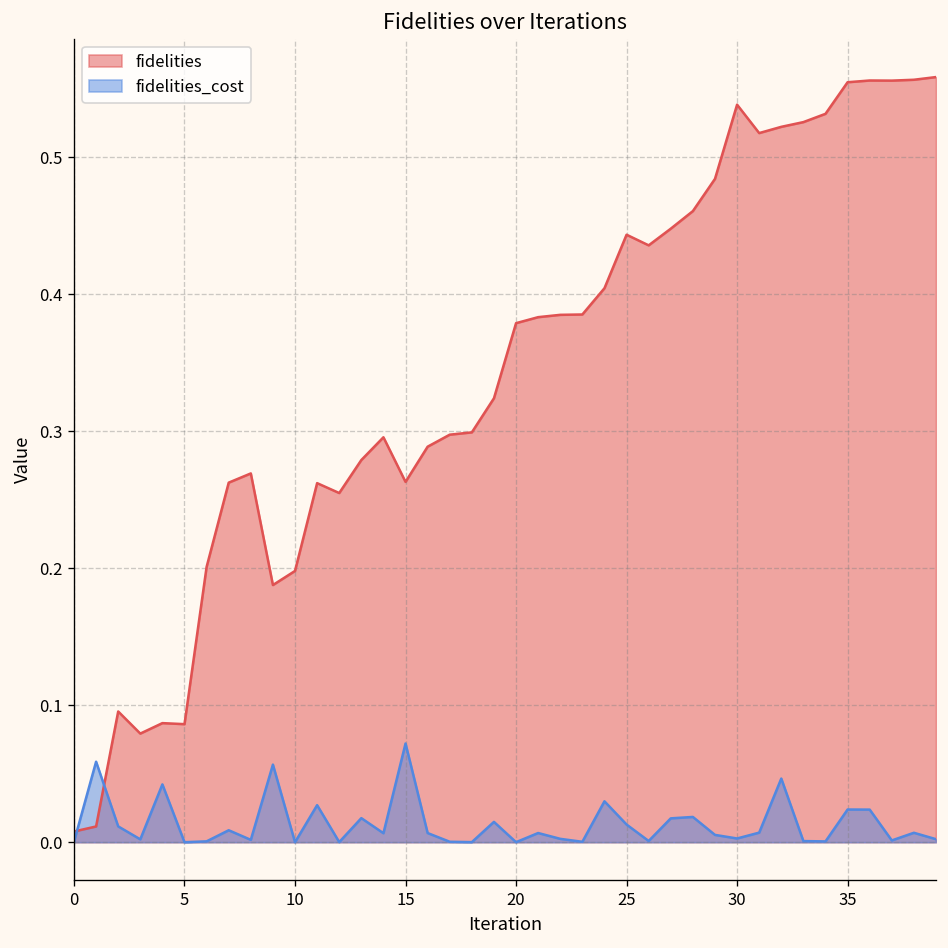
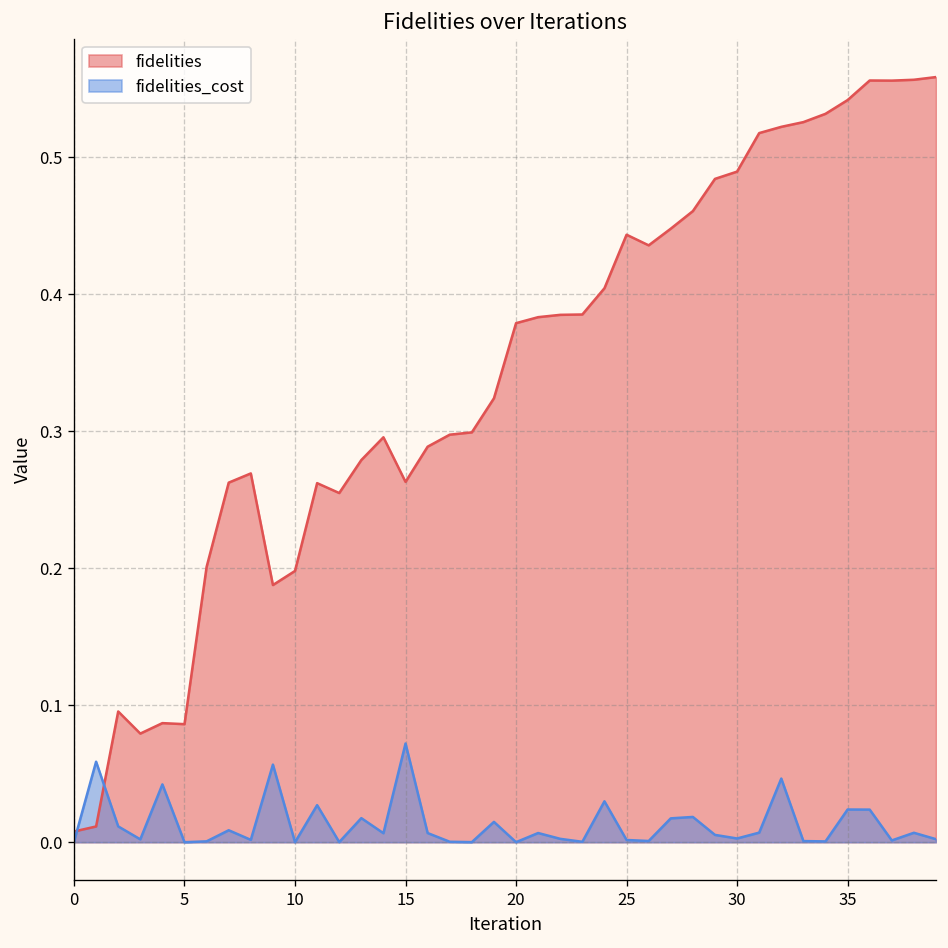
fidelities_cost, 25: 0.013 -> 0.002
fidelities, 30: 0.538 -> 0.489
fidelities, 35: 0.555 -> 0.542
